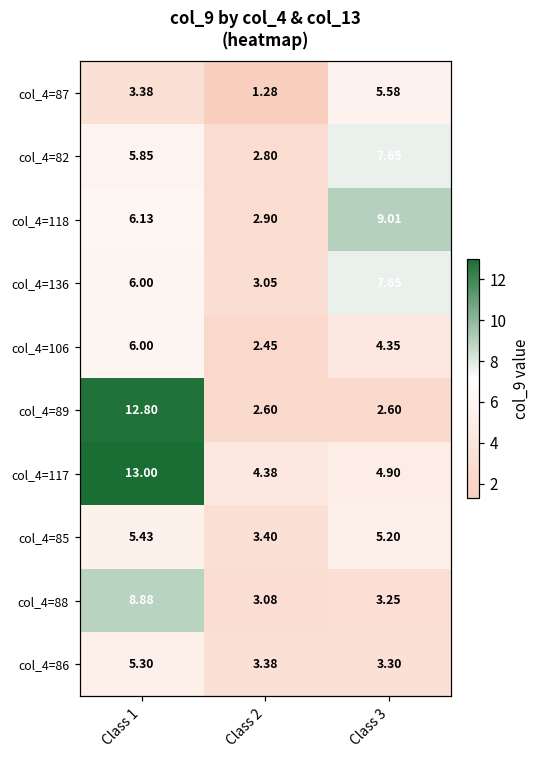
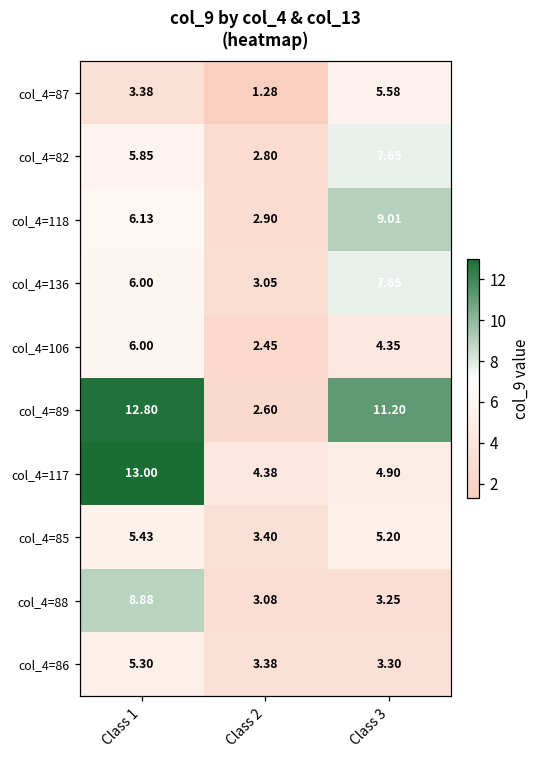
col_4=89, Class 3: 2.60 -> 11.20
